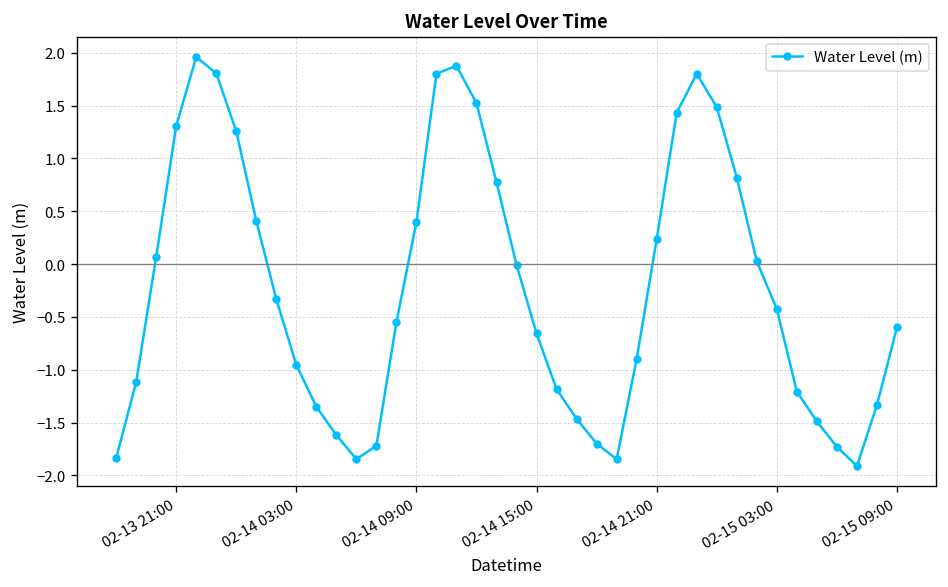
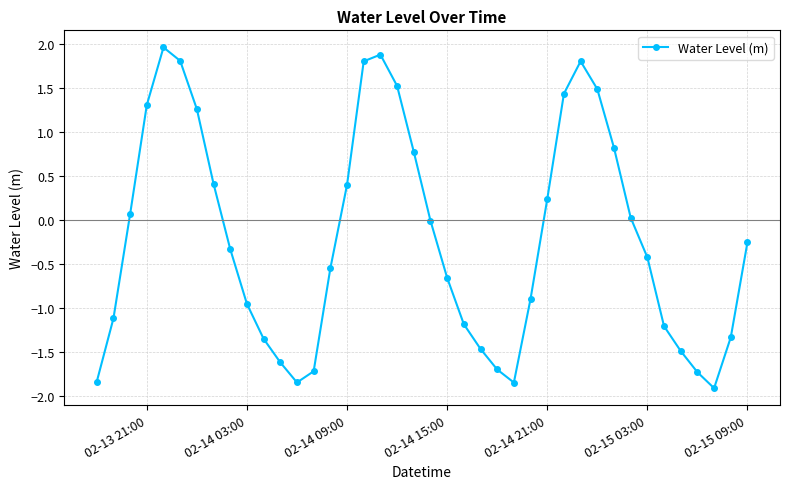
02-15 09:00: -0.6 -> -0.3
